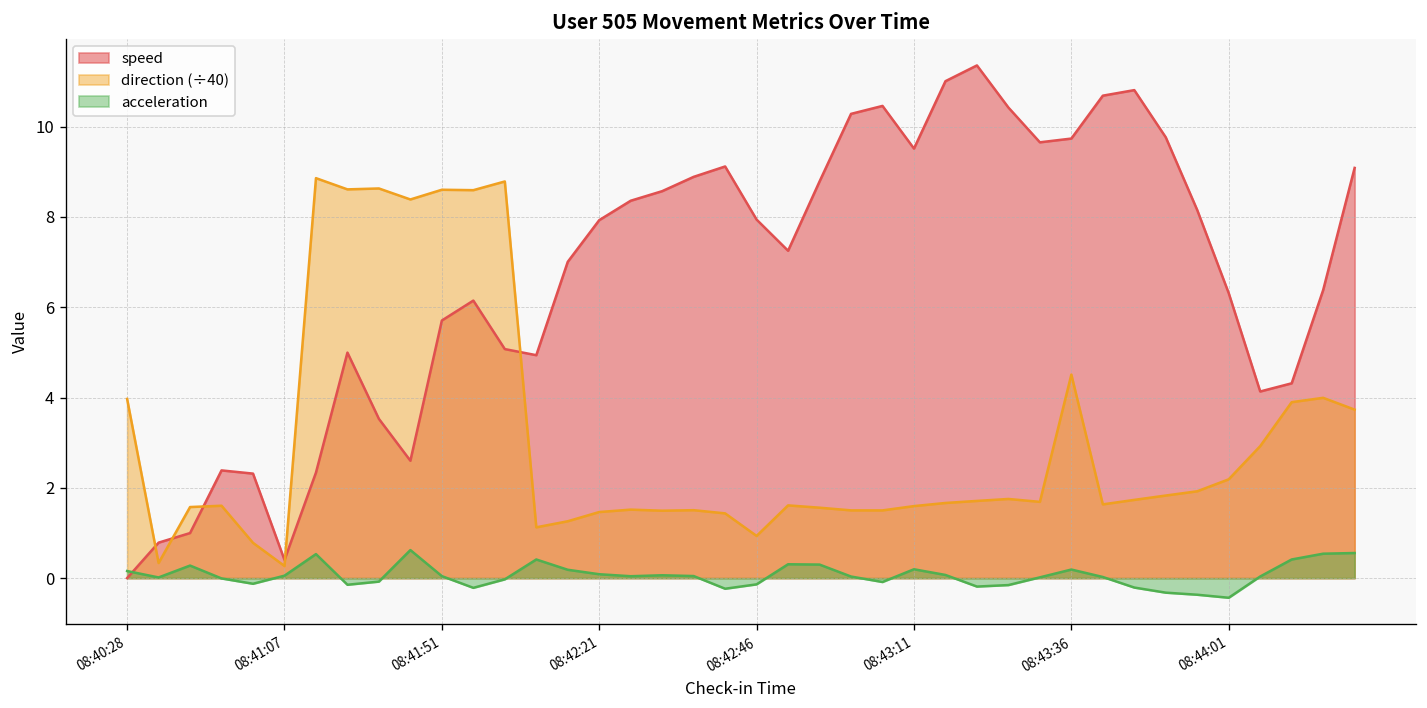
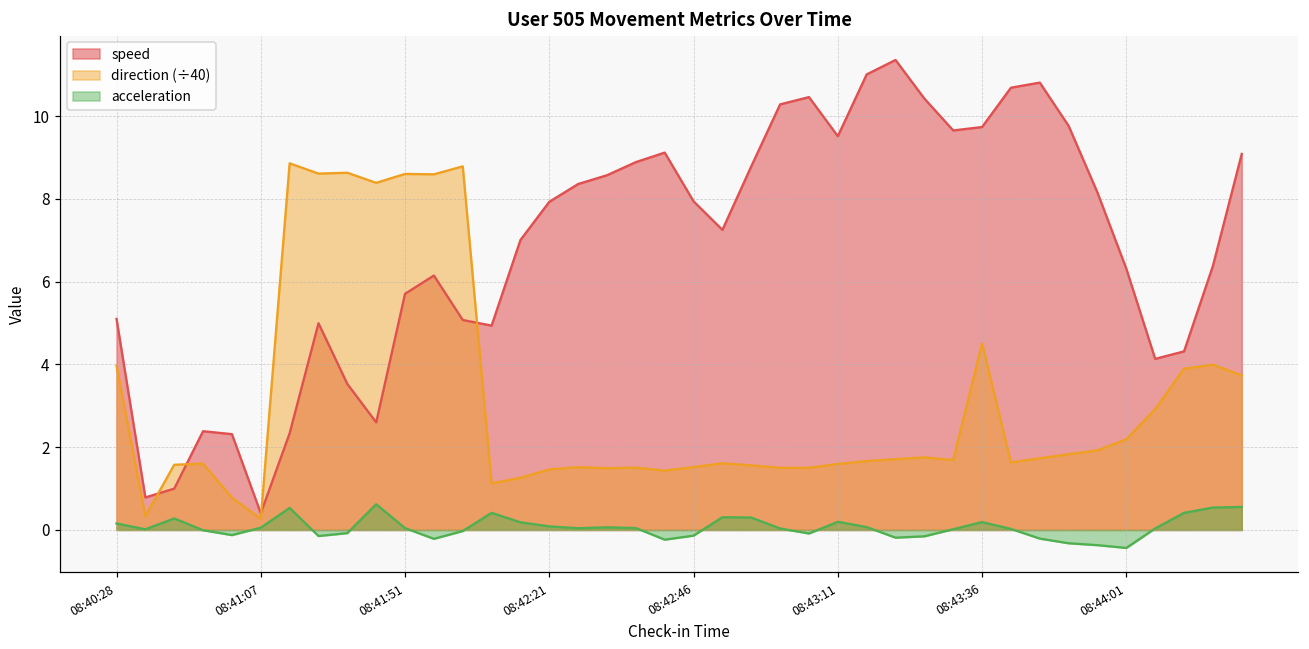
speed, 08:40:28: 0.0 -> 5.1
direction (÷40), 08:42:46: 0.9 -> 1.5
